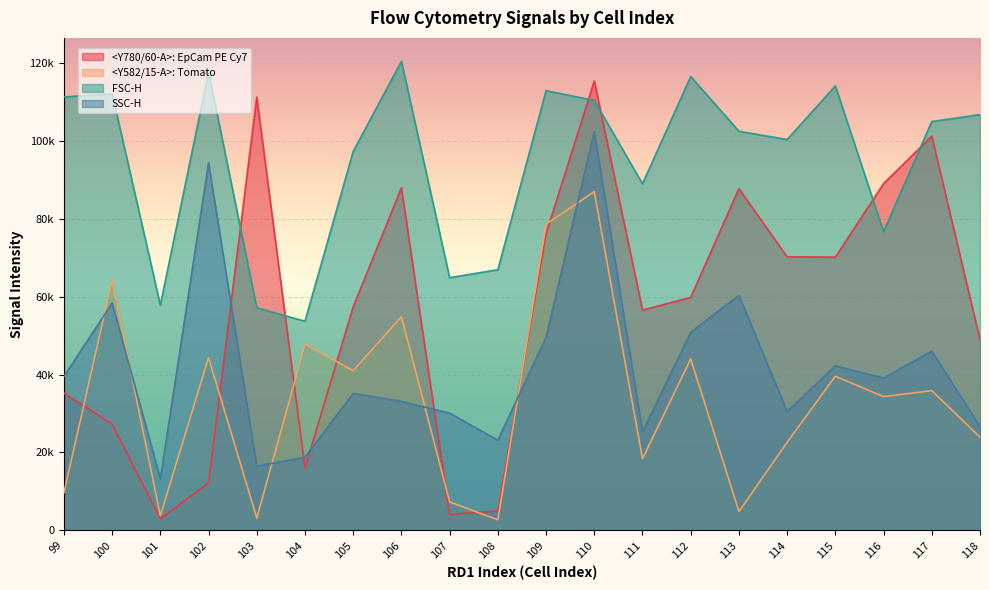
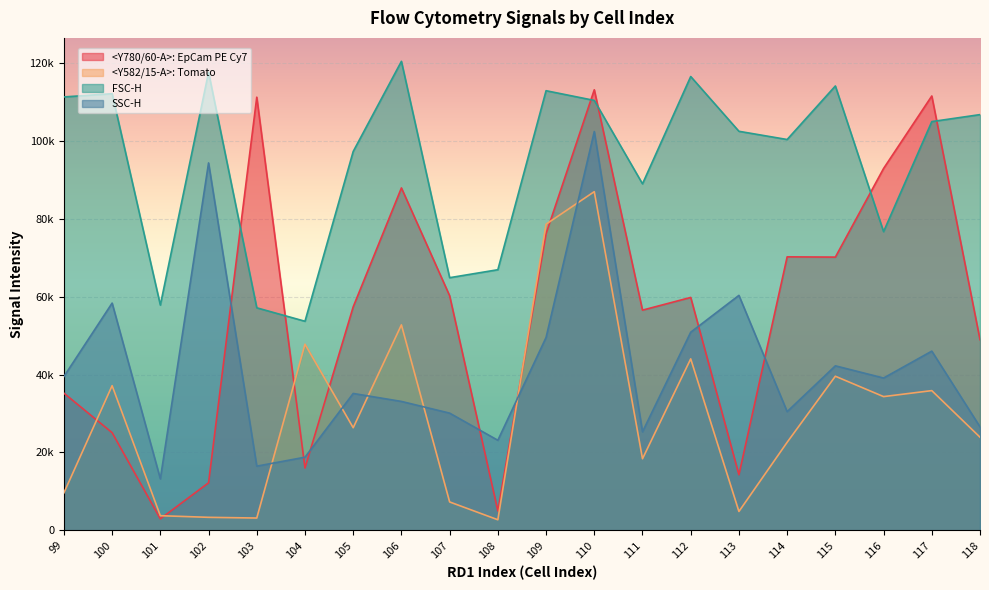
<Y780/60-A>: EpCam PE Cy7, 100: 27000 -> 25000
<Y582/15-A>: Tomato, 100: 64000 -> 37000
<Y582/15-A>: Tomato, 102: 44000 -> 3000
<Y582/15-A>: Tomato, 105: 41000 -> 26000
<Y582/15-A>: Tomato, 106: 55000 -> 53000
<Y780/60-A>: EpCam PE Cy7, 107: 4000 -> 60000
<Y780/60-A>: EpCam PE Cy7, 110: 115000 -> 113000
<Y780/60-A>: EpCam PE Cy7, 113: 88000 -> 14000
<Y780/60-A>: EpCam PE Cy7, 116: 89000 -> 93000
<Y780/60-A>: EpCam PE Cy7, 117: 101000 -> 112000
